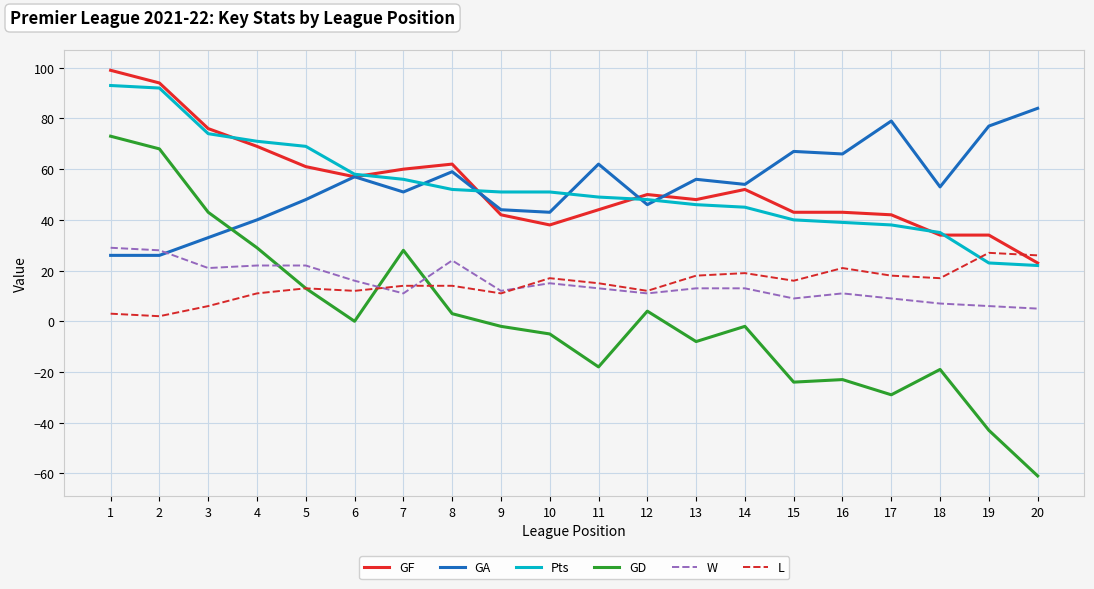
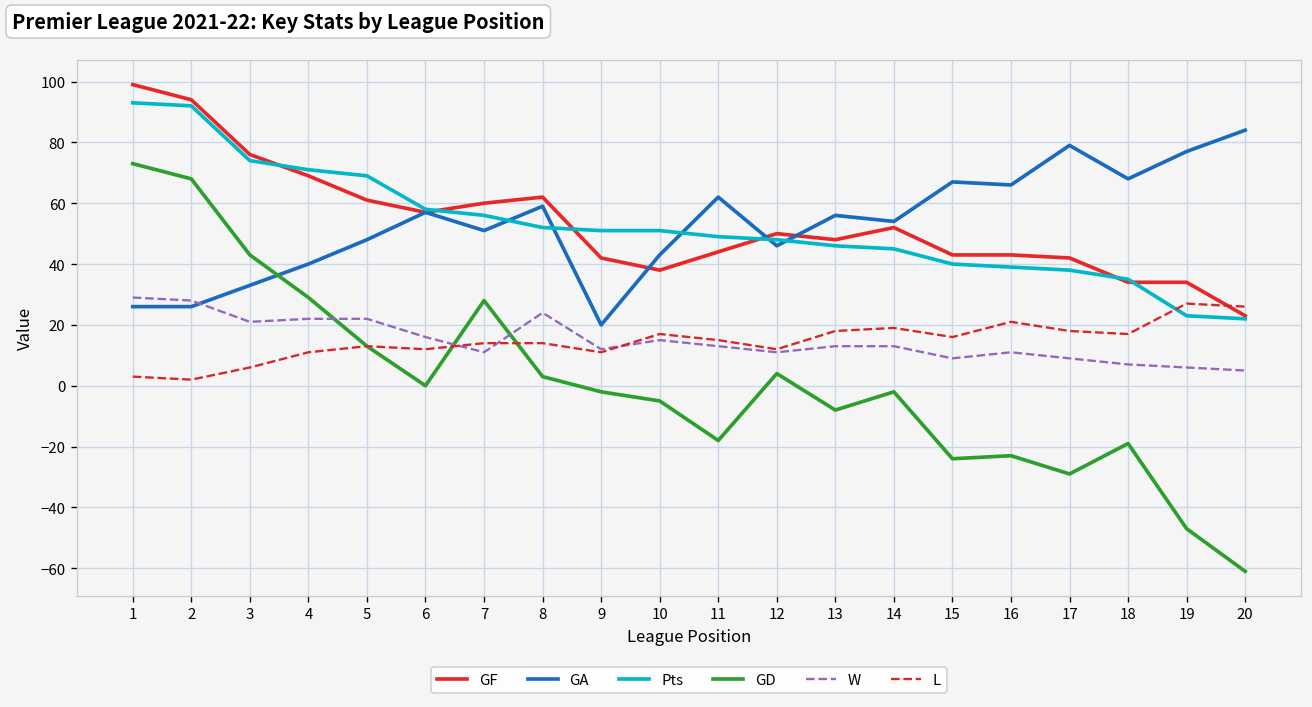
GA, 9: 44 -> 20
GA, 18: 53 -> 68
GD, 19: -43 -> -47
